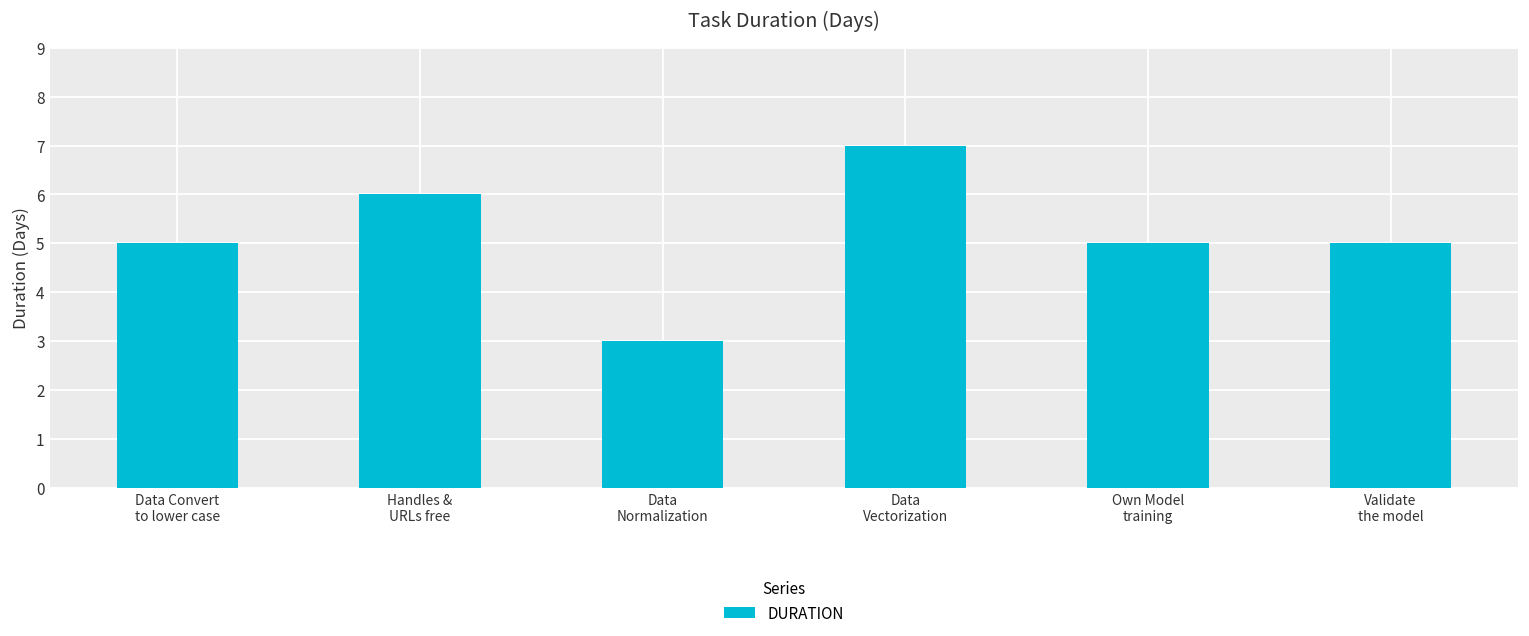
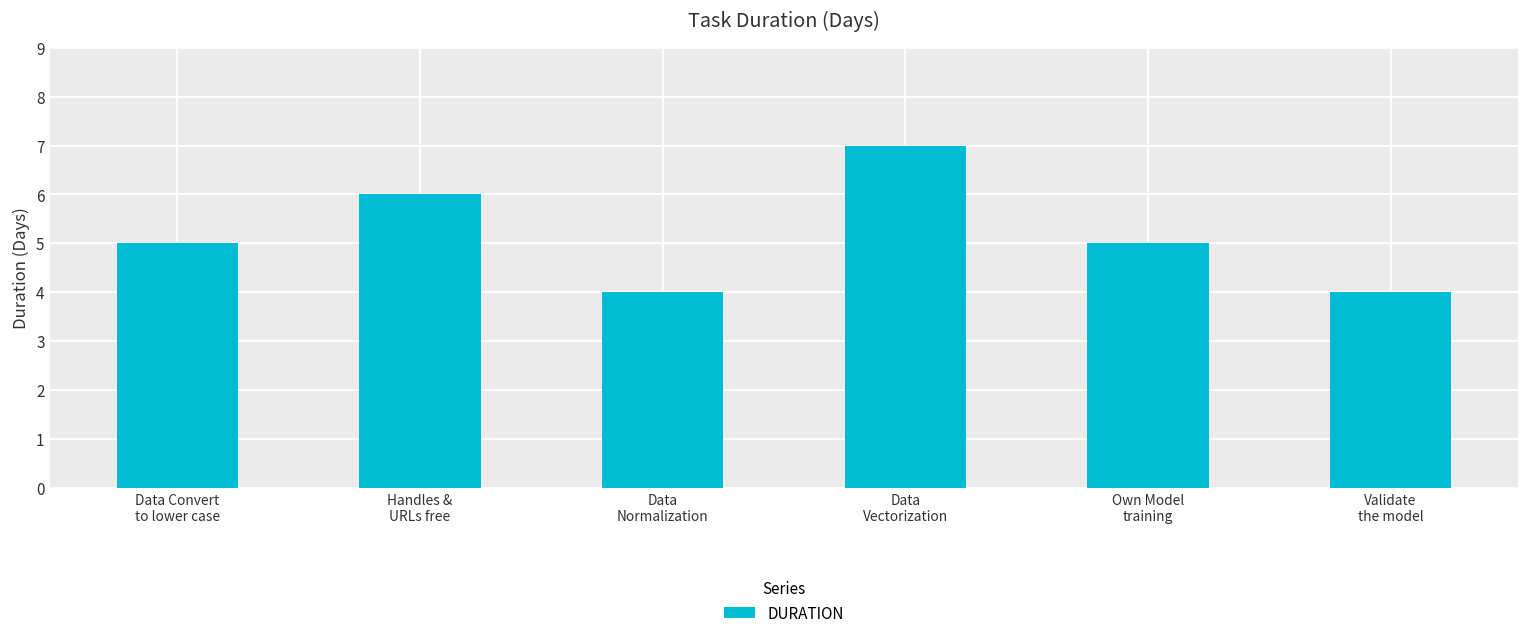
Data Normalization: 3 -> 4
Validate the model: 5 -> 4
